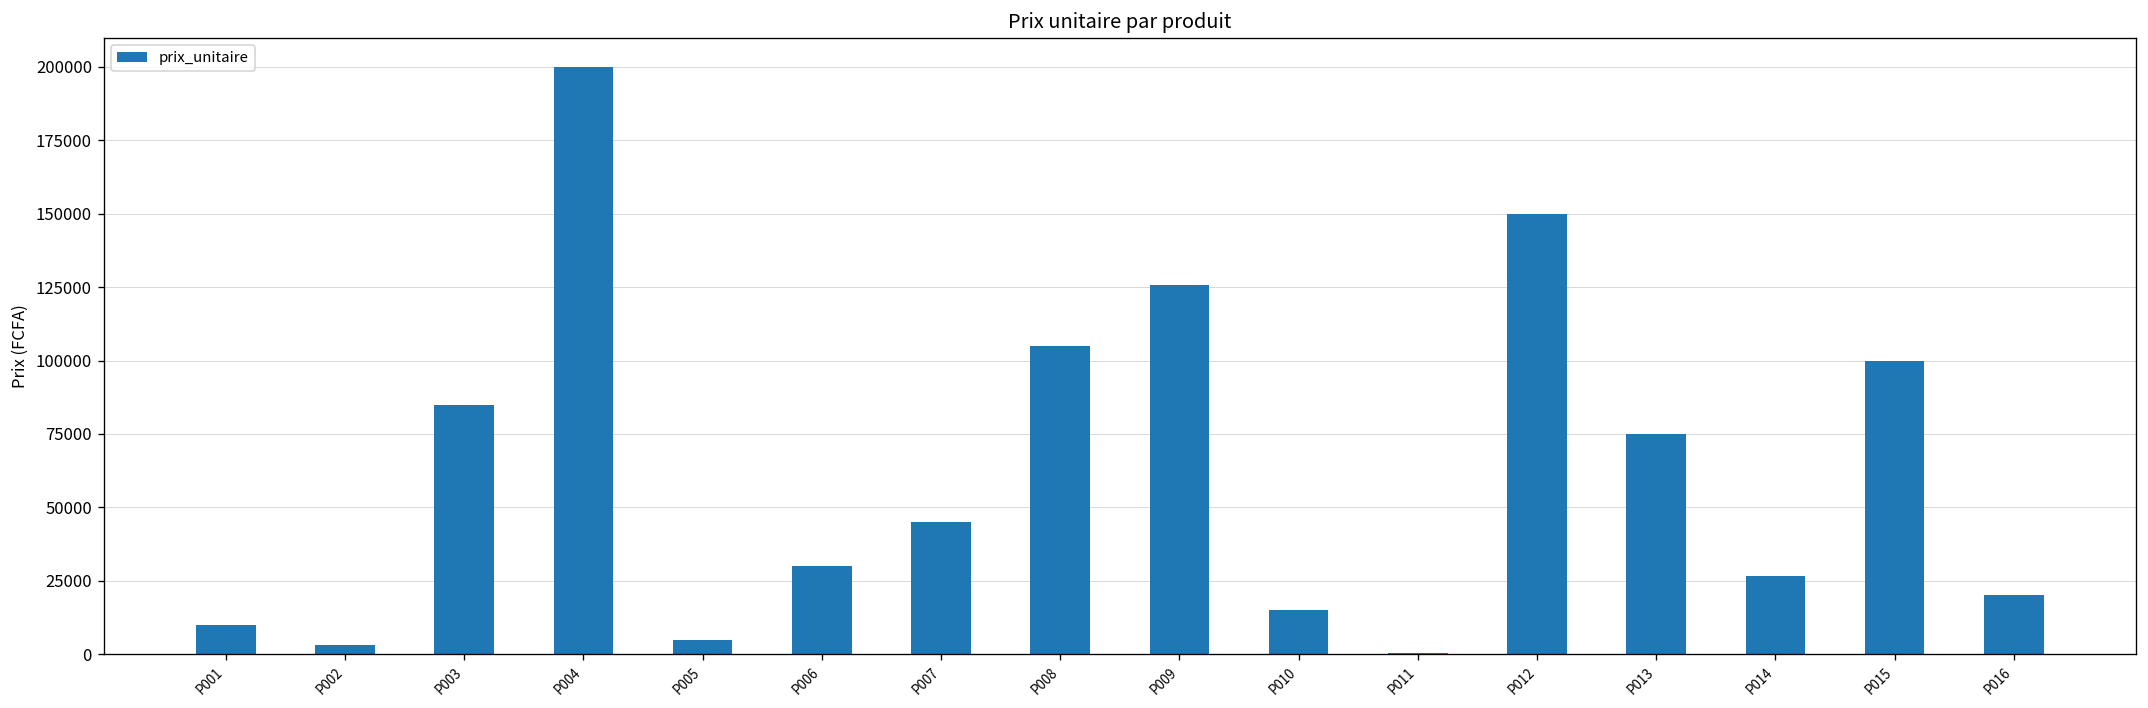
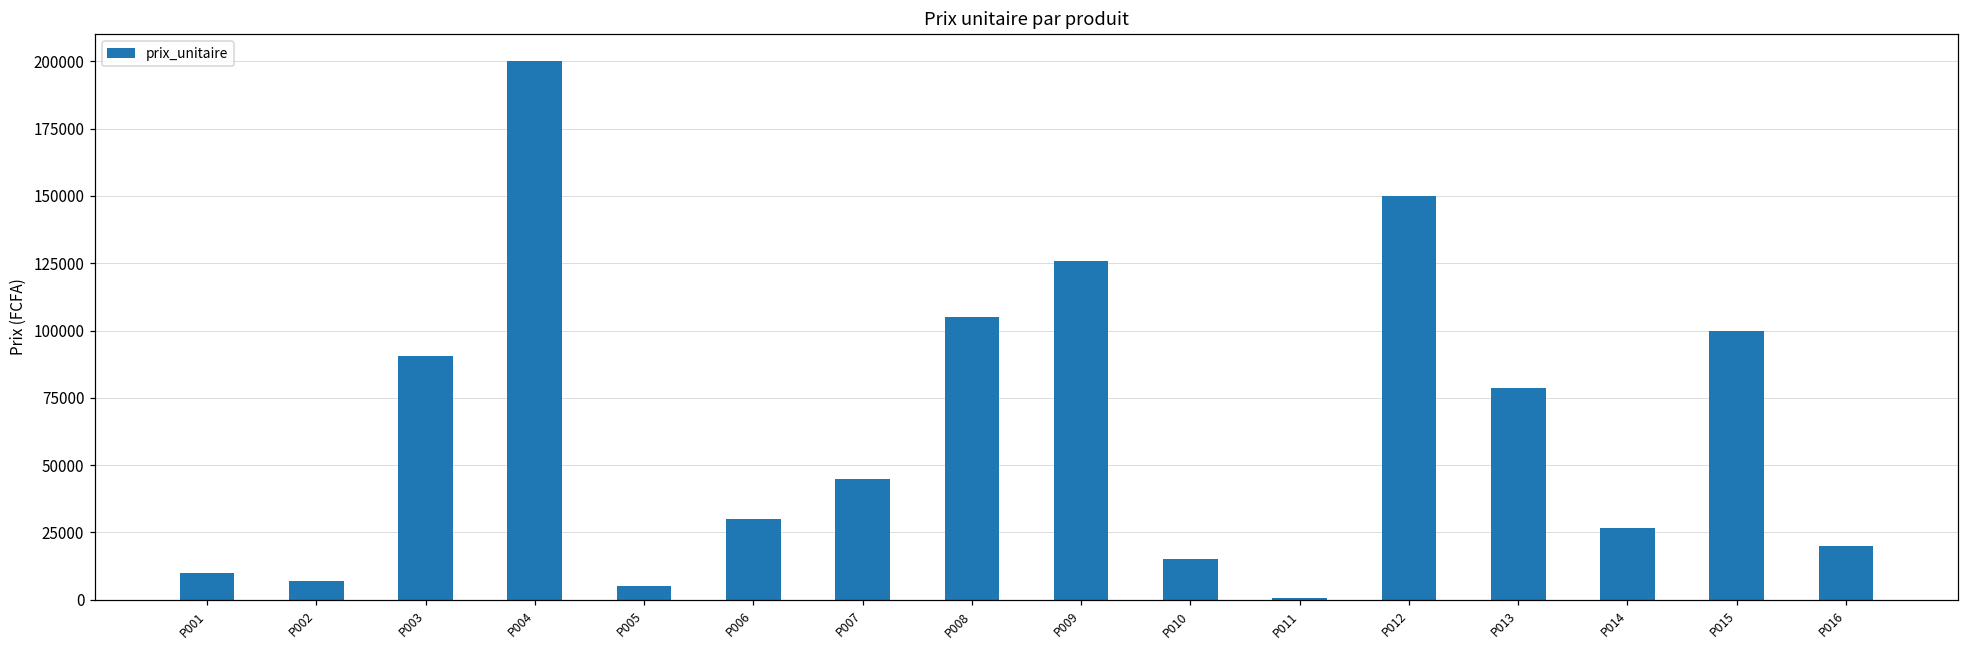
P002: 3000 -> 7000
P003: 85000 -> 91000
P013: 75000 -> 79000
